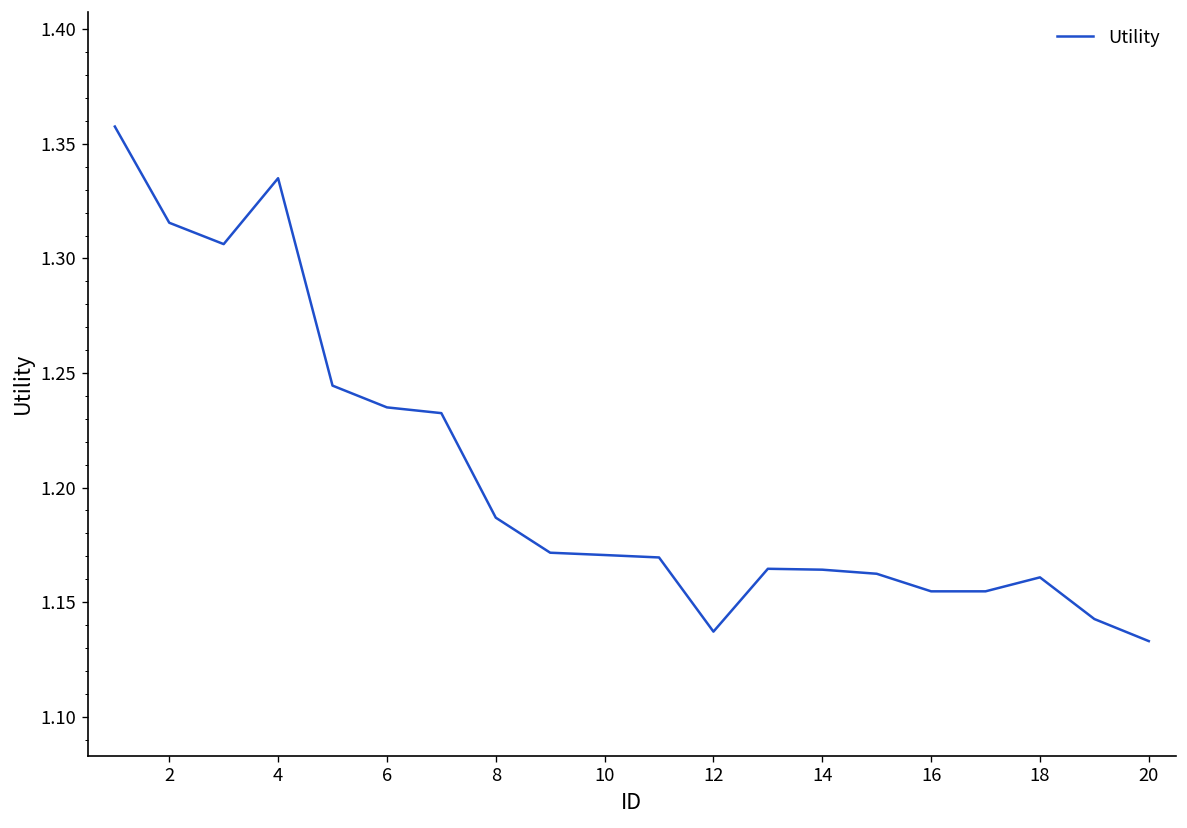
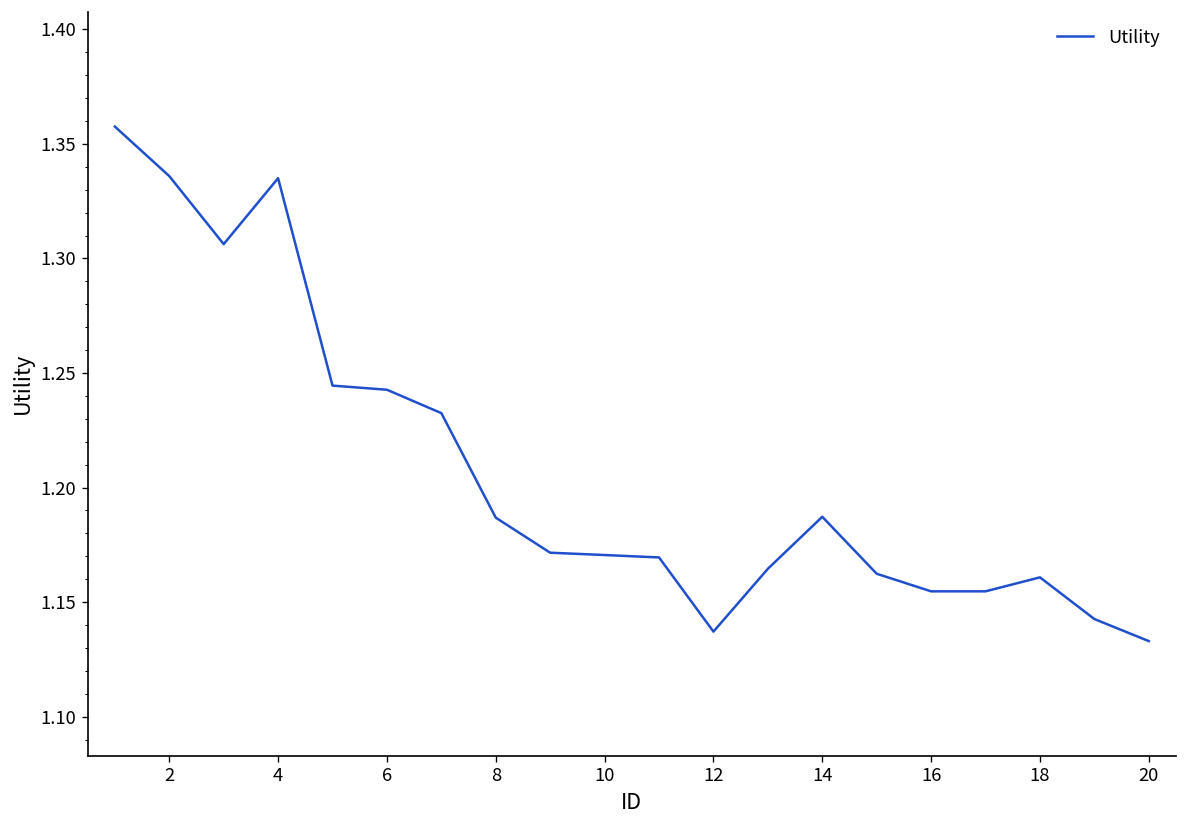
2: 1.316 -> 1.336
6: 1.235 -> 1.243
14: 1.164 -> 1.187
